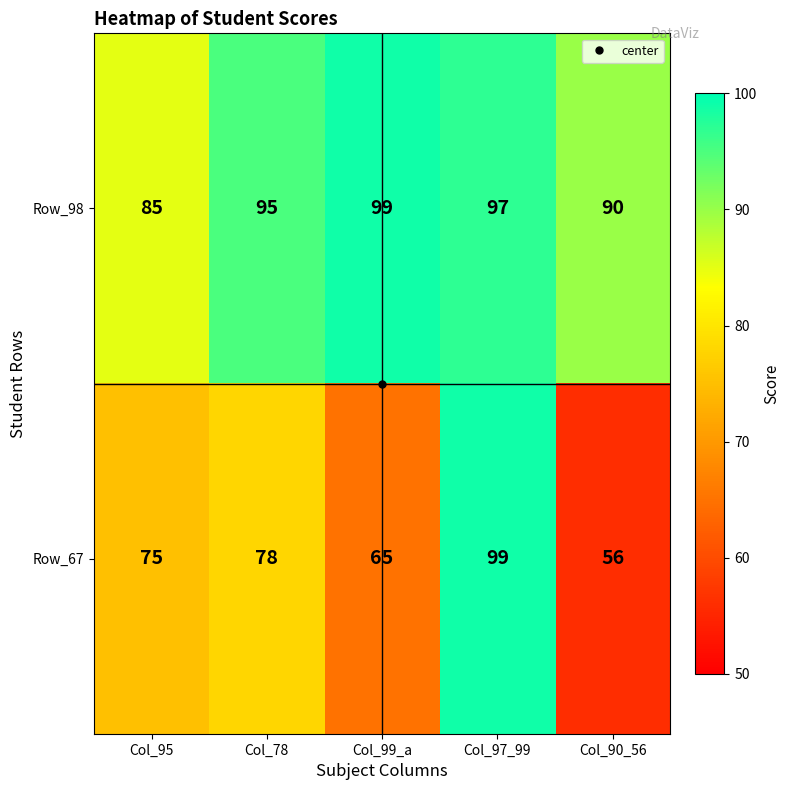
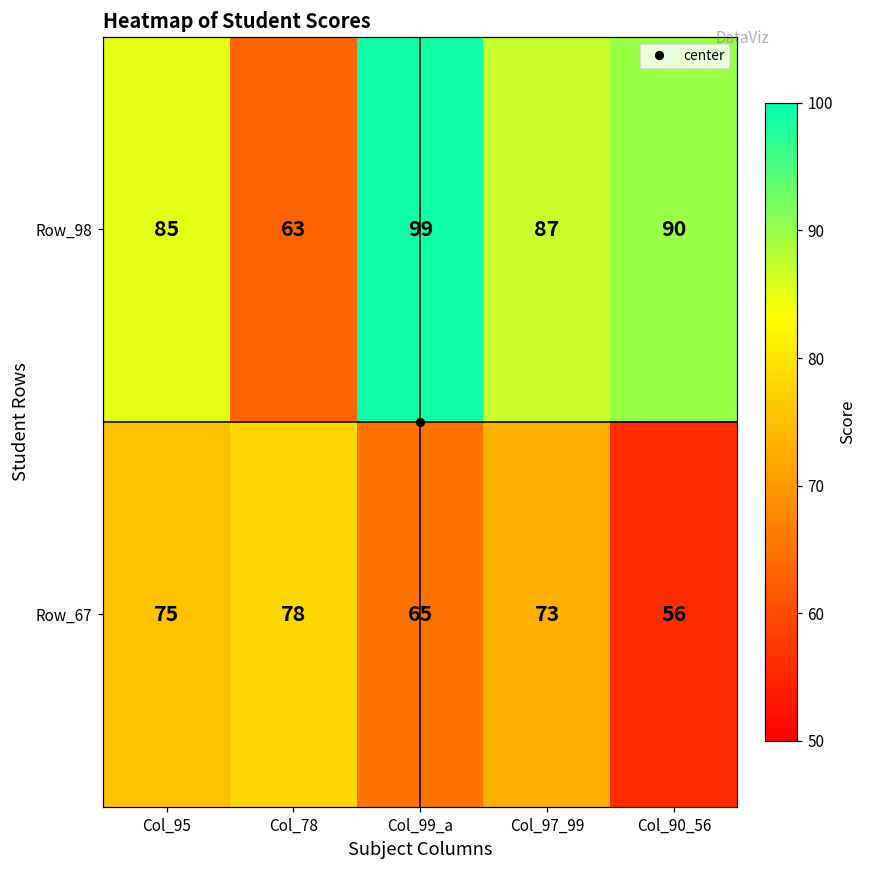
Row_98, Col_78: 95 -> 63
Row_98, Col_97_99: 97 -> 87
Row_67, Col_97_99: 99 -> 73
